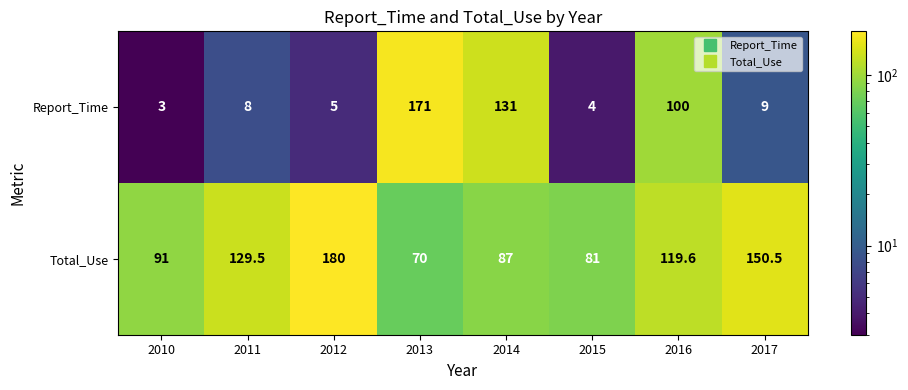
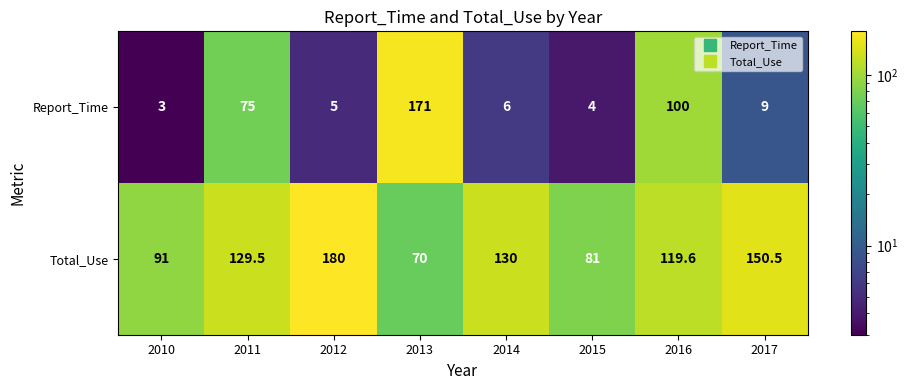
Report_Time, 2011: 8 -> 75
Report_Time, 2014: 131 -> 6
Total_Use, 2014: 87 -> 130
